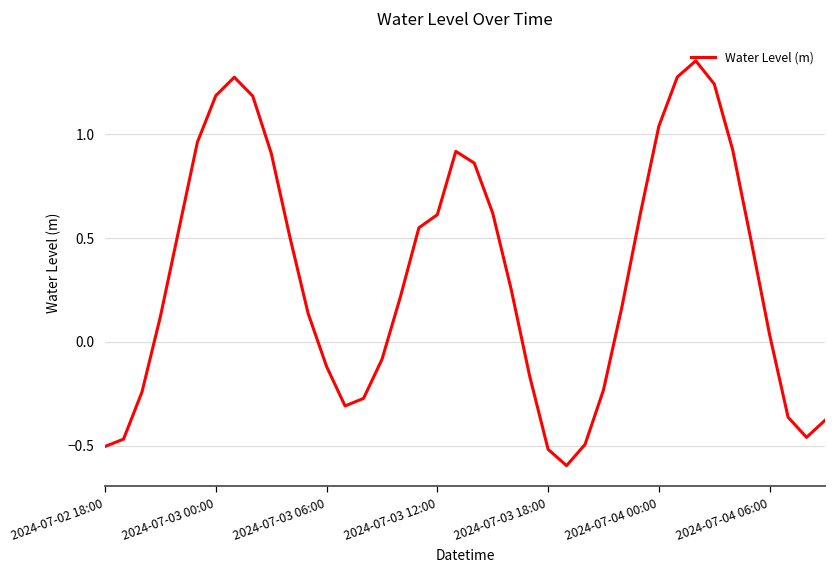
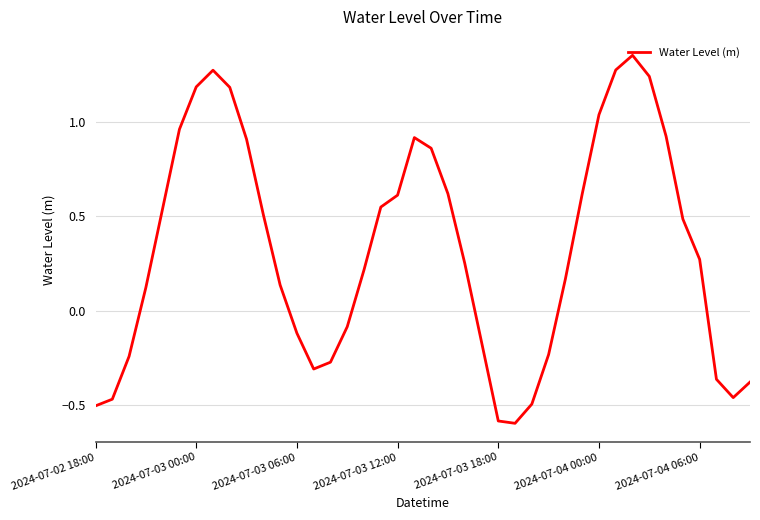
2024-07-03 18:00: -0.52 -> -0.58
2024-07-04 06:00: 0.03 -> 0.27
